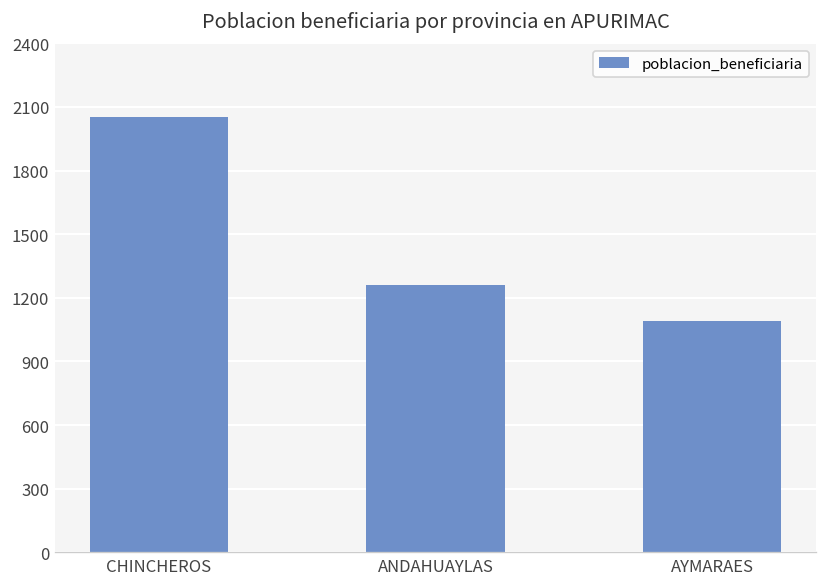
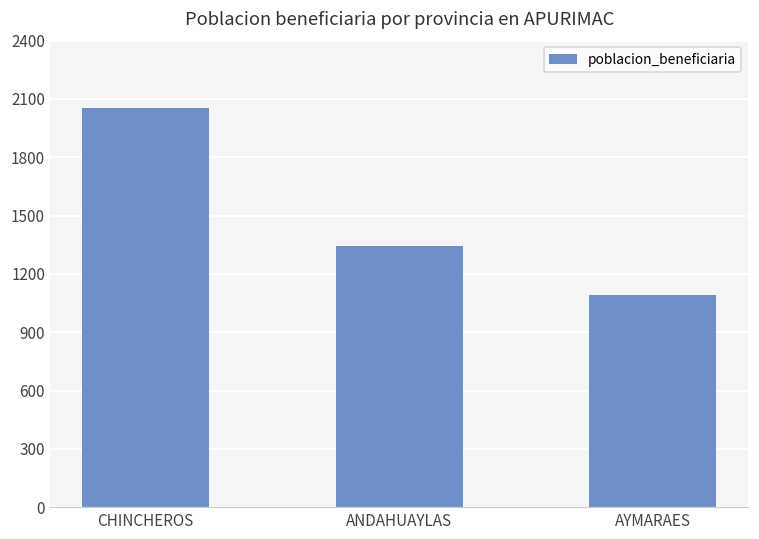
ANDAHUAYLAS: 1260 -> 1340
